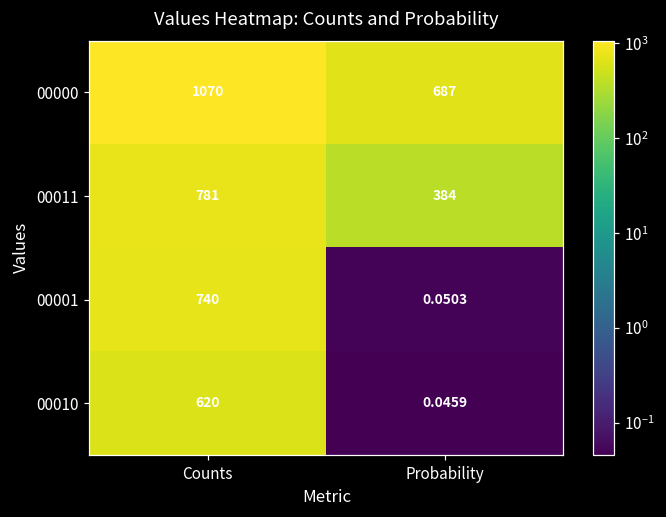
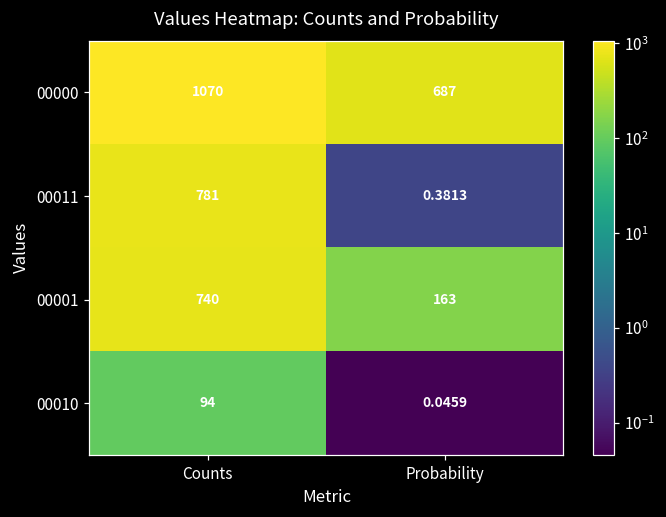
00011, Probability: 384 -> 0.3813
00001, Probability: 0.0503 -> 163
00010, Counts: 620 -> 94
